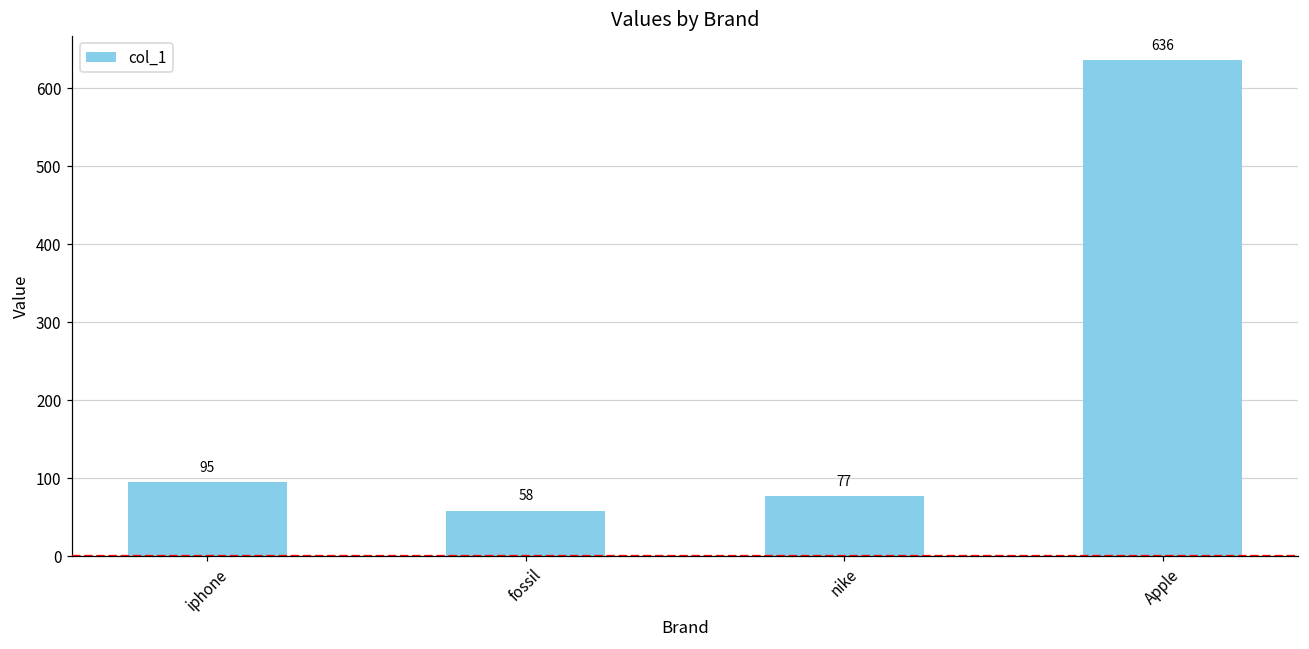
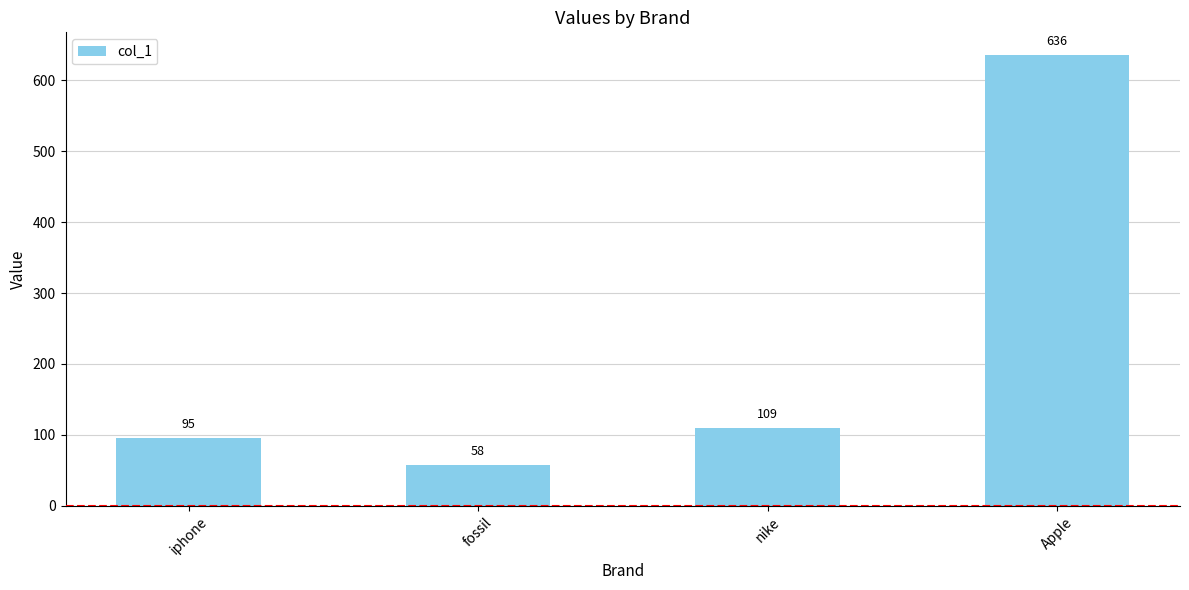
nike: 77 -> 109
